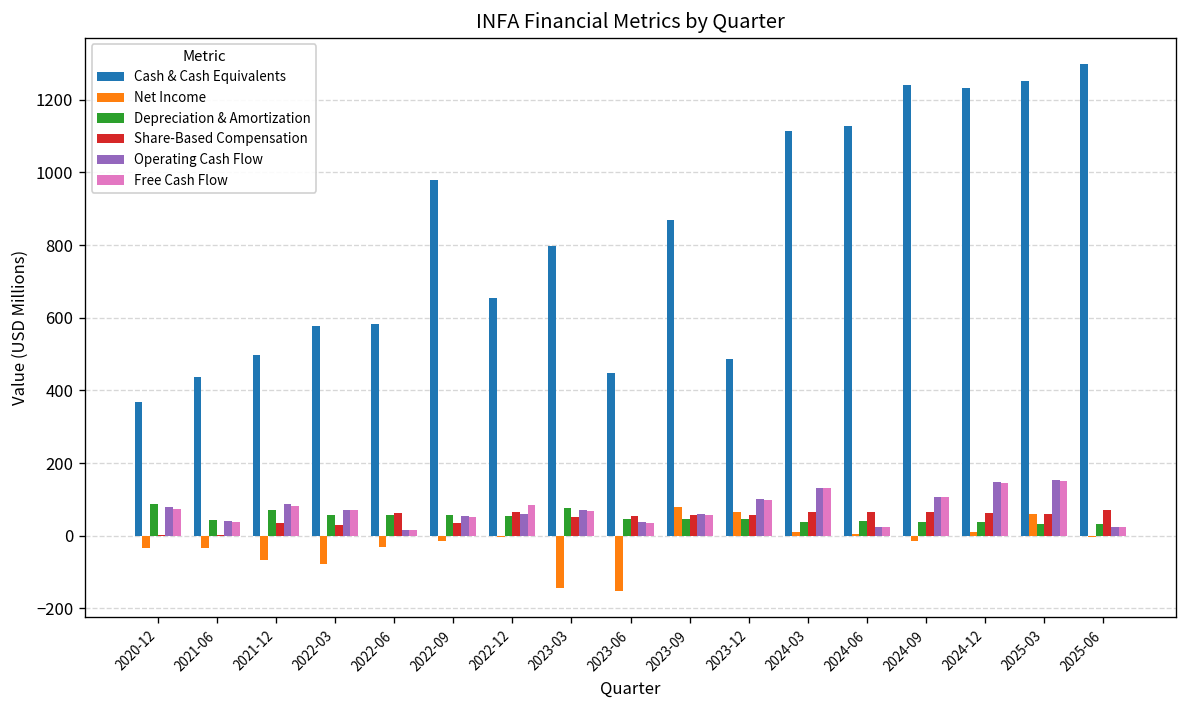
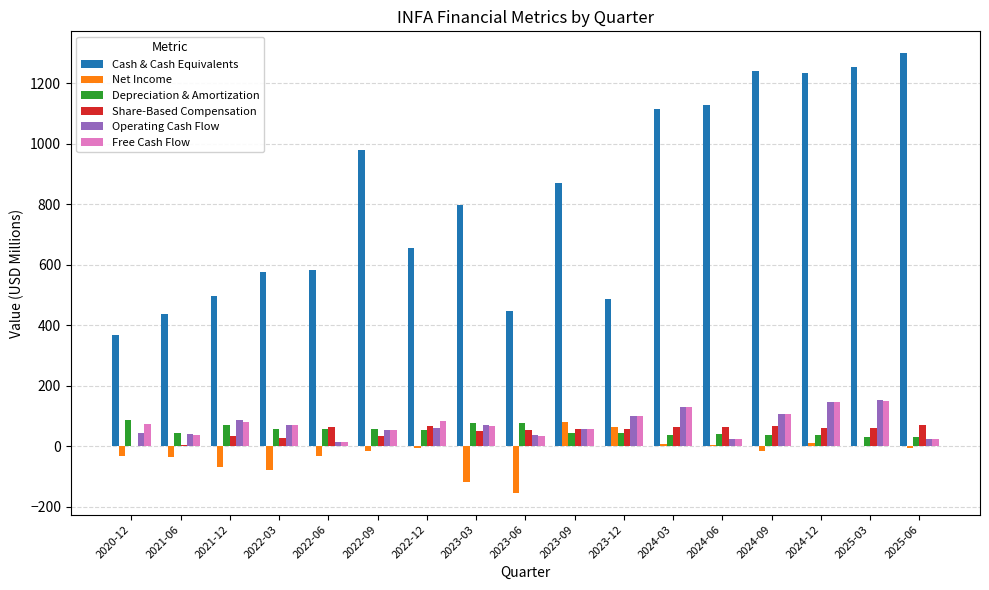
Operating Cash Flow, 2020-12: 80 -> 50
Net Income, 2023-03: -140 -> -120
Depreciation & Amortization, 2023-06: 50 -> 80
Net Income, 2025-03: 60 -> 0
